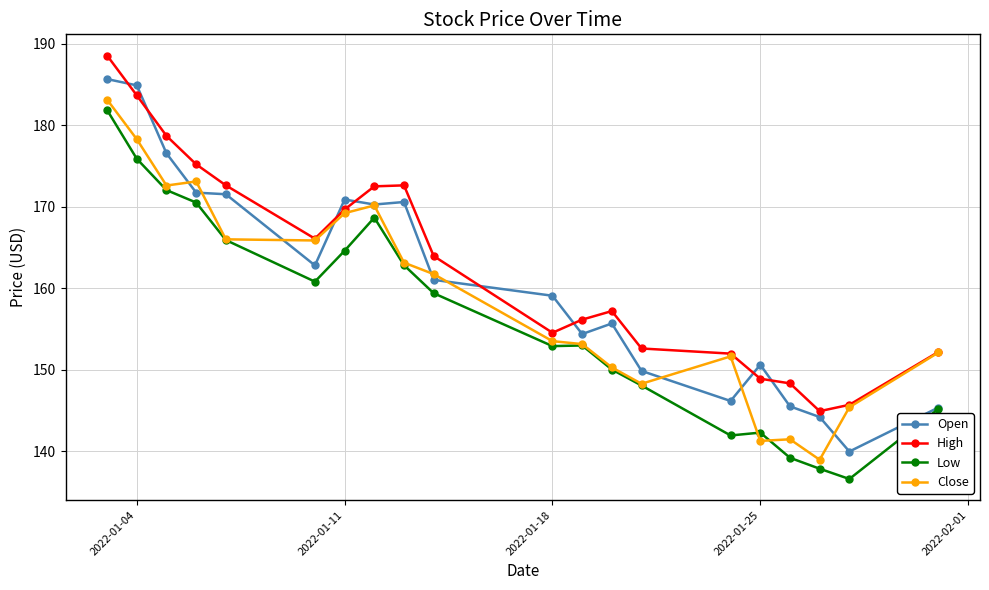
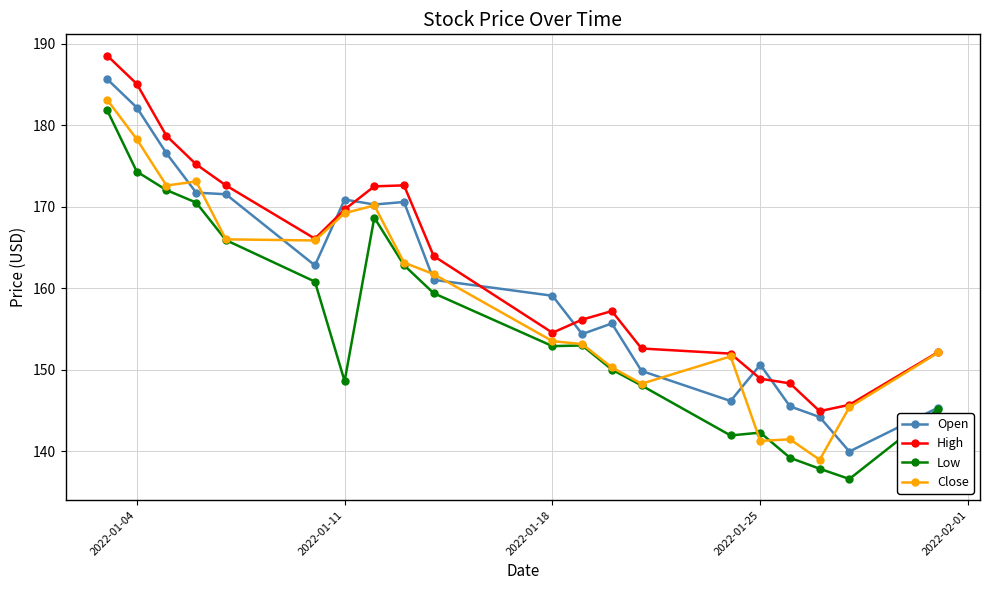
Open, 2022-01-04: 185 -> 182
High, 2022-01-04: 184 -> 185
Low, 2022-01-04: 176 -> 174
Low, 2022-01-11: 165 -> 149
